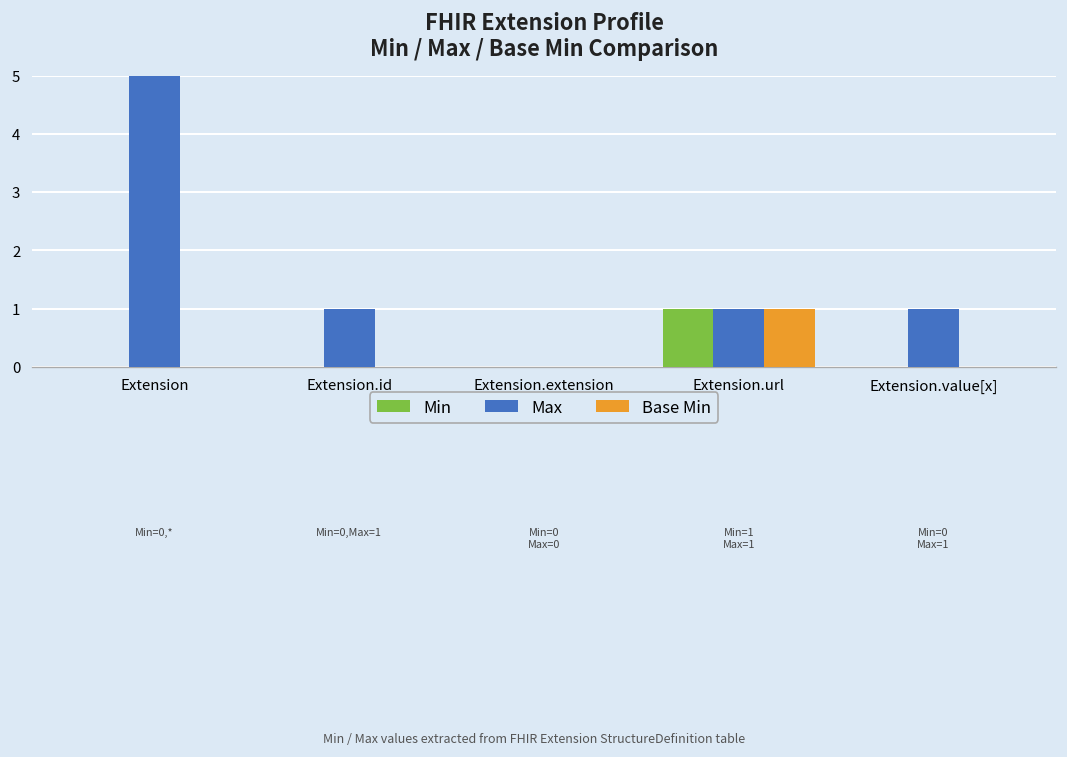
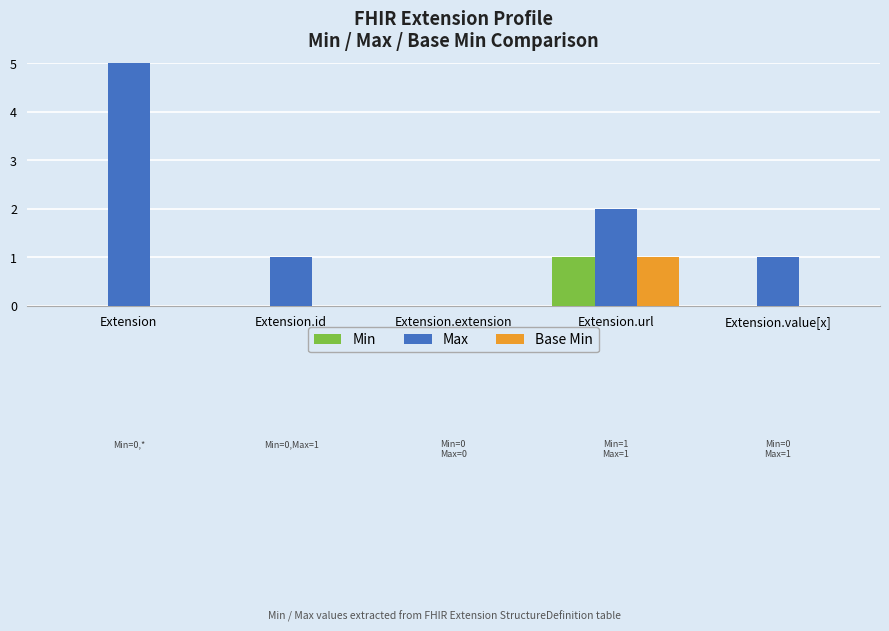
Max, Extension.url: 1 -> 2
